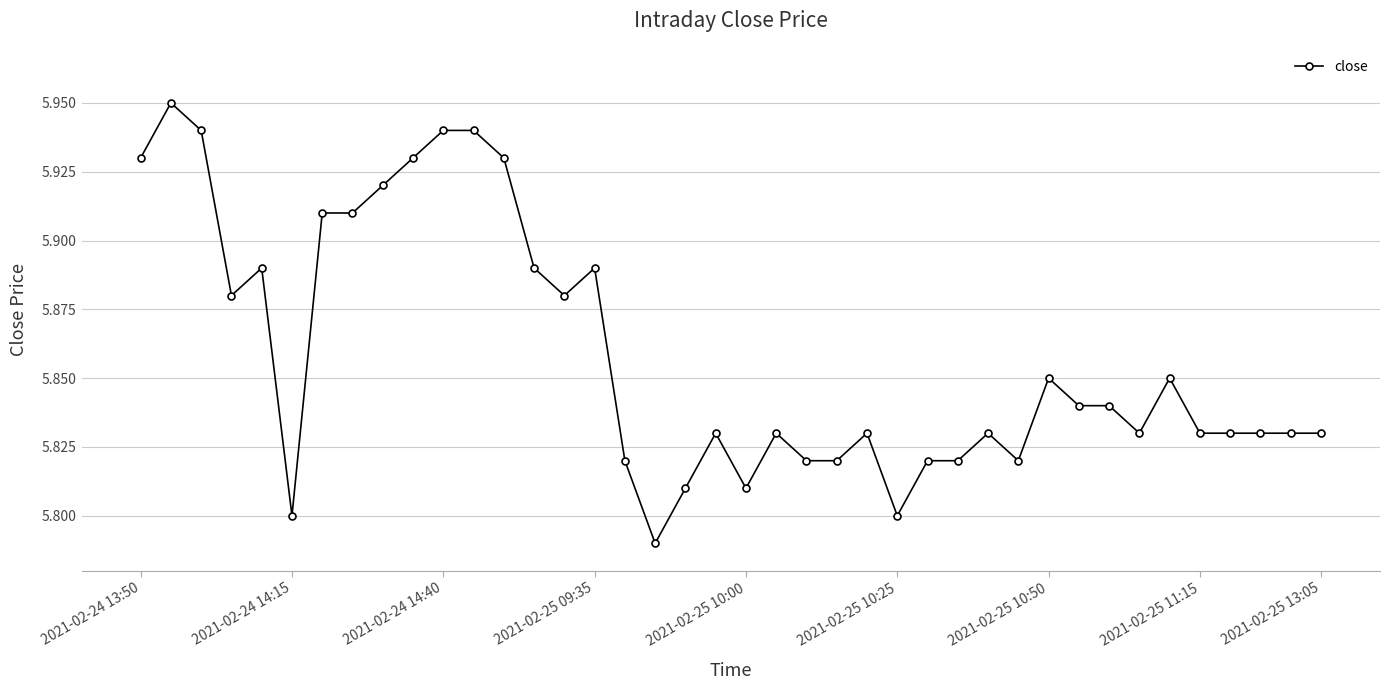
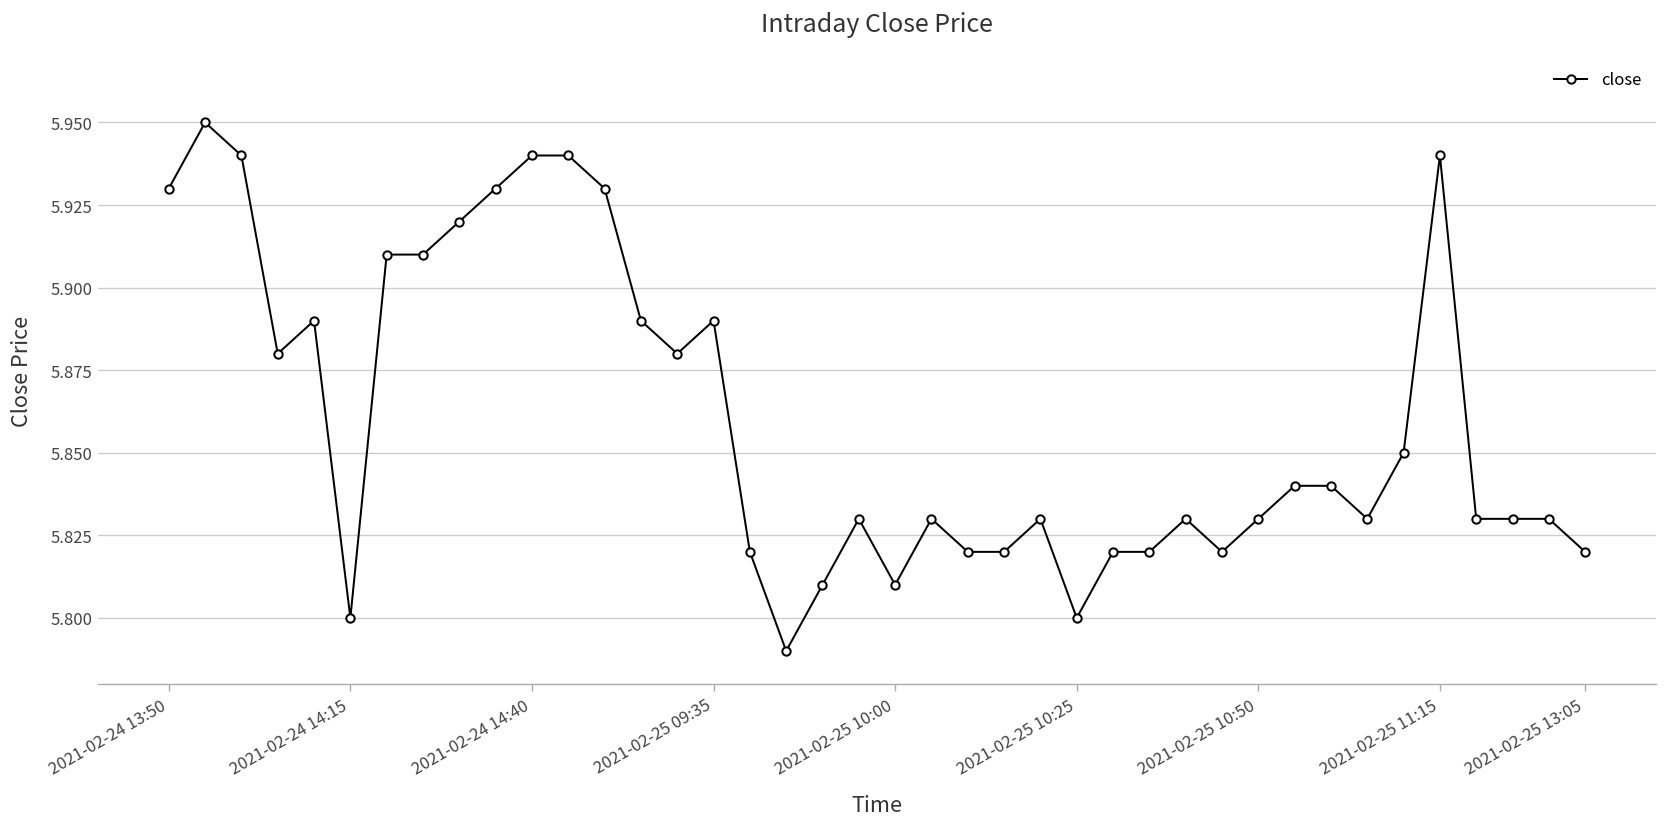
2021-02-25 10:50: 5.85 -> 5.83
2021-02-25 11:15: 5.83 -> 5.94
2021-02-25 13:05: 5.83 -> 5.82
